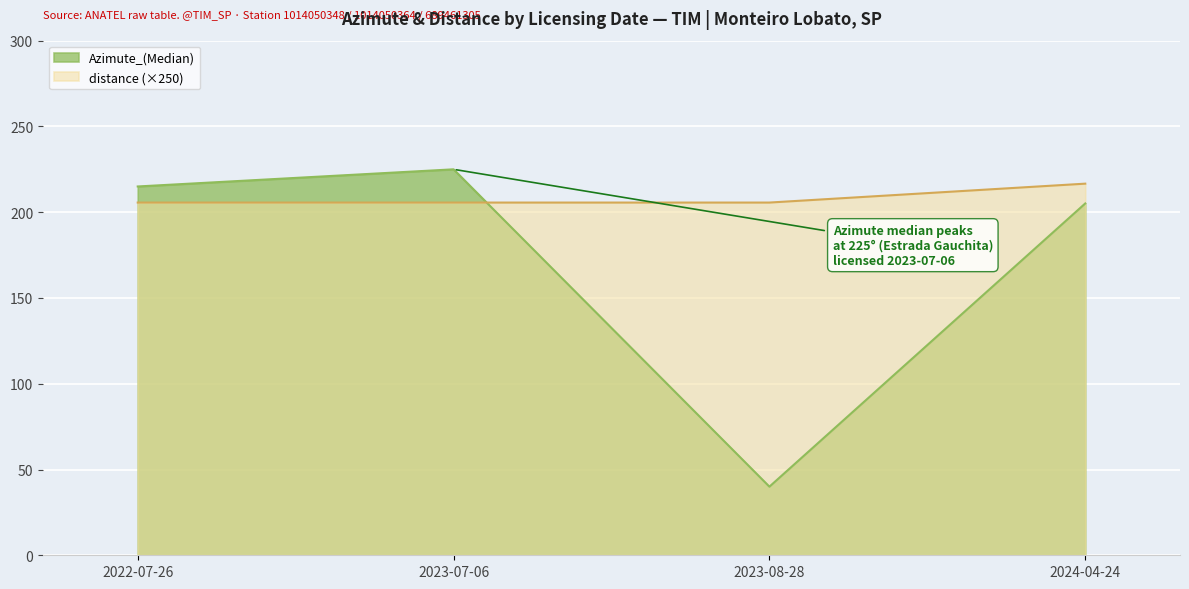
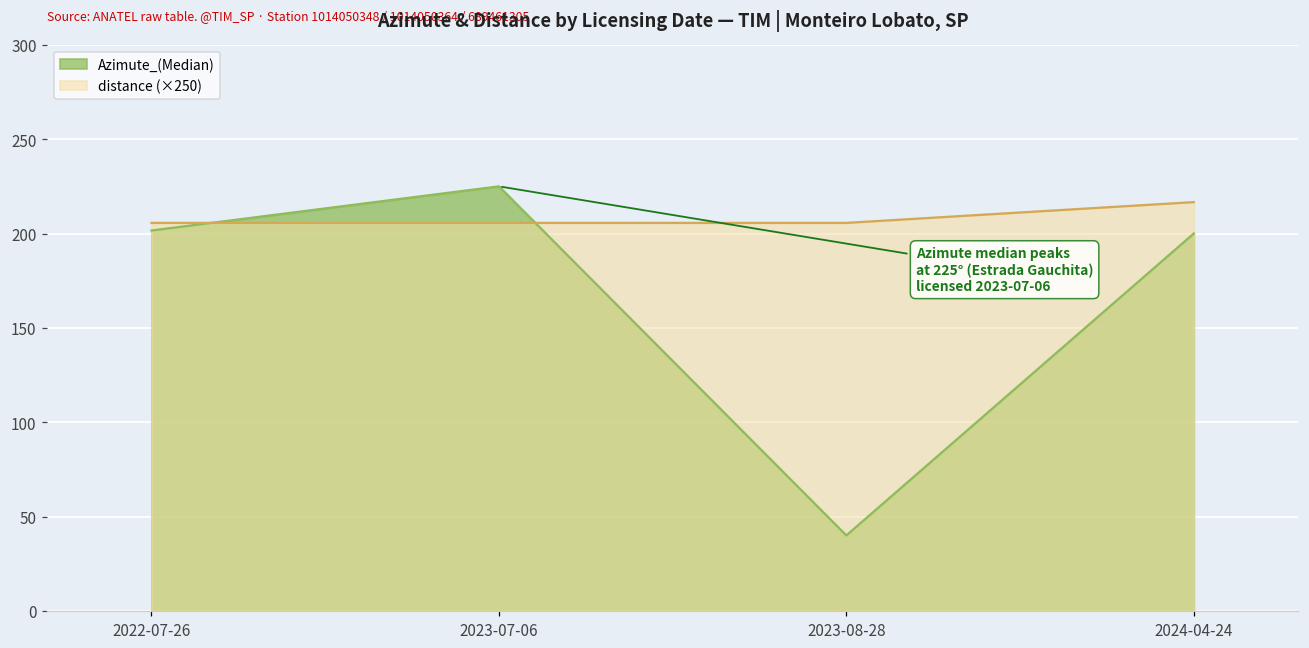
Azimute_(Median), 2022-07-26: 215 -> 202
Azimute_(Median), 2024-04-24: 205 -> 200
